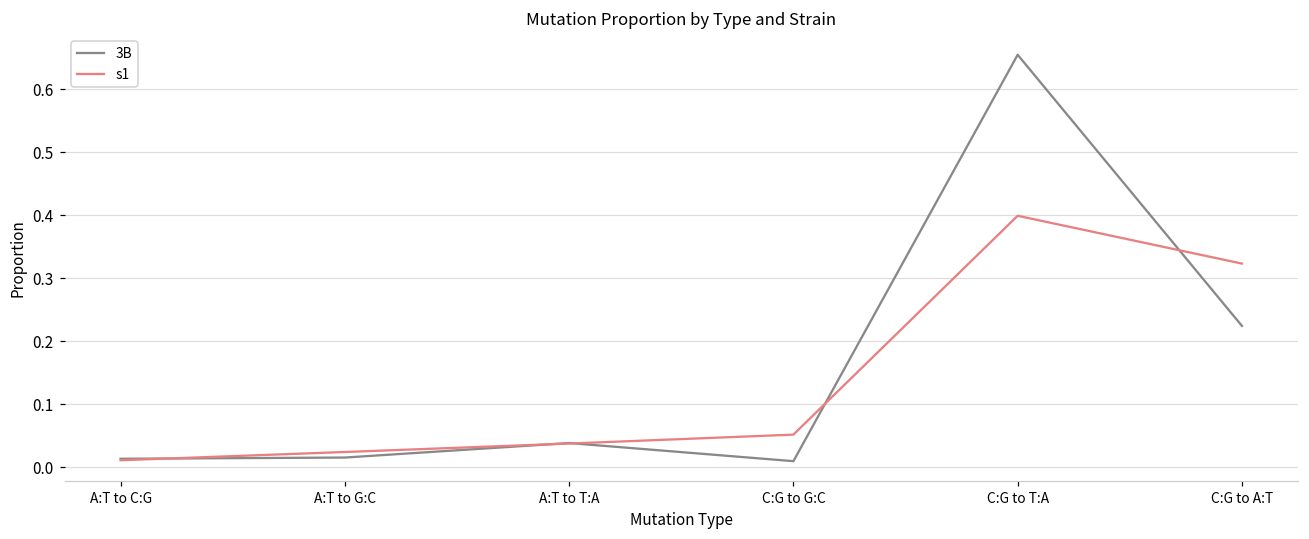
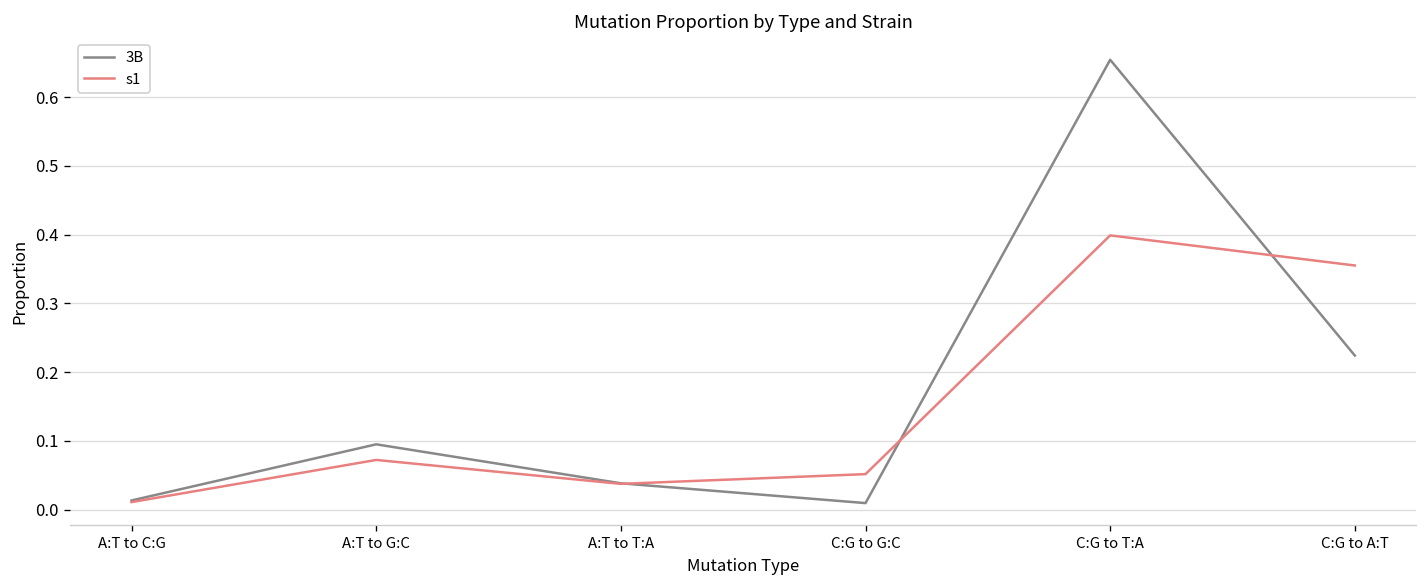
3B, A:T to G:C: 0.02 -> 0.10
s1, A:T to G:C: 0.02 -> 0.07
s1, C:G to A:T: 0.32 -> 0.36
